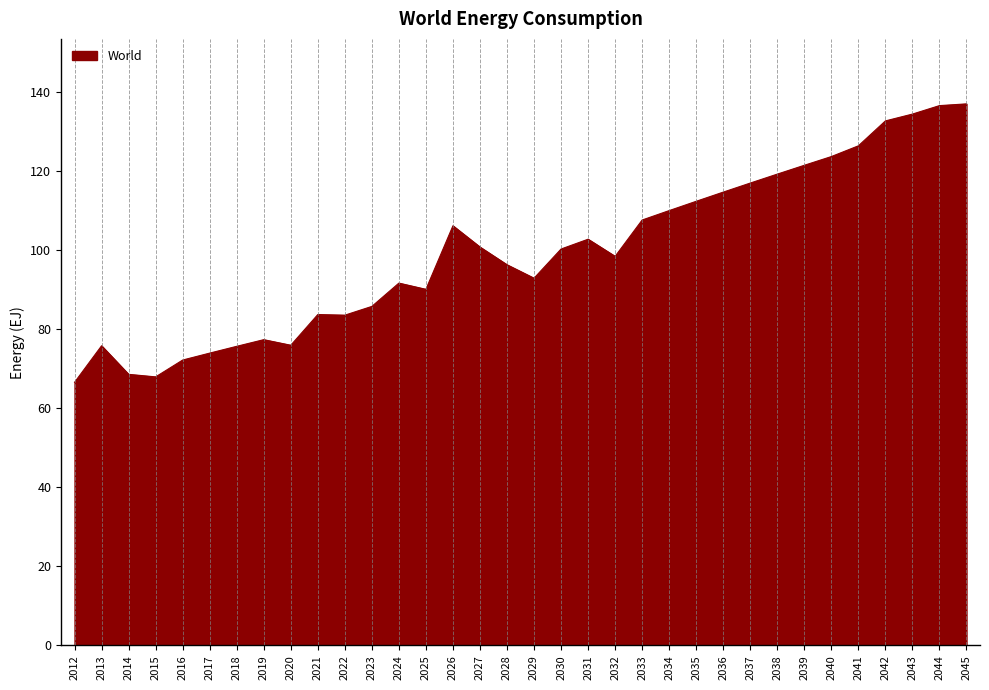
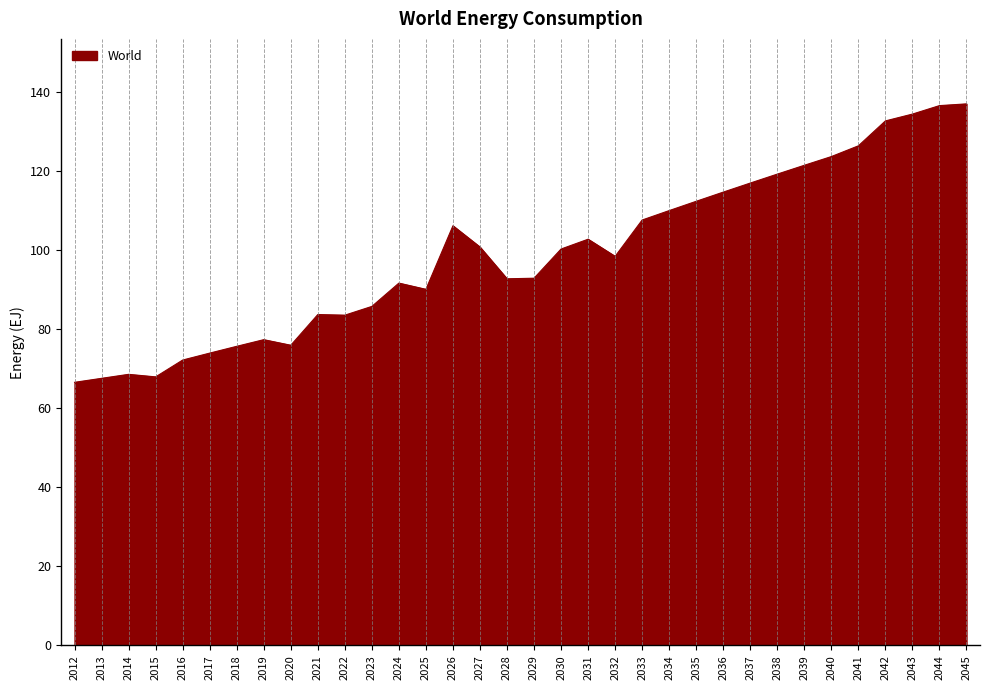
2013: 76 -> 68
2028: 96 -> 93
